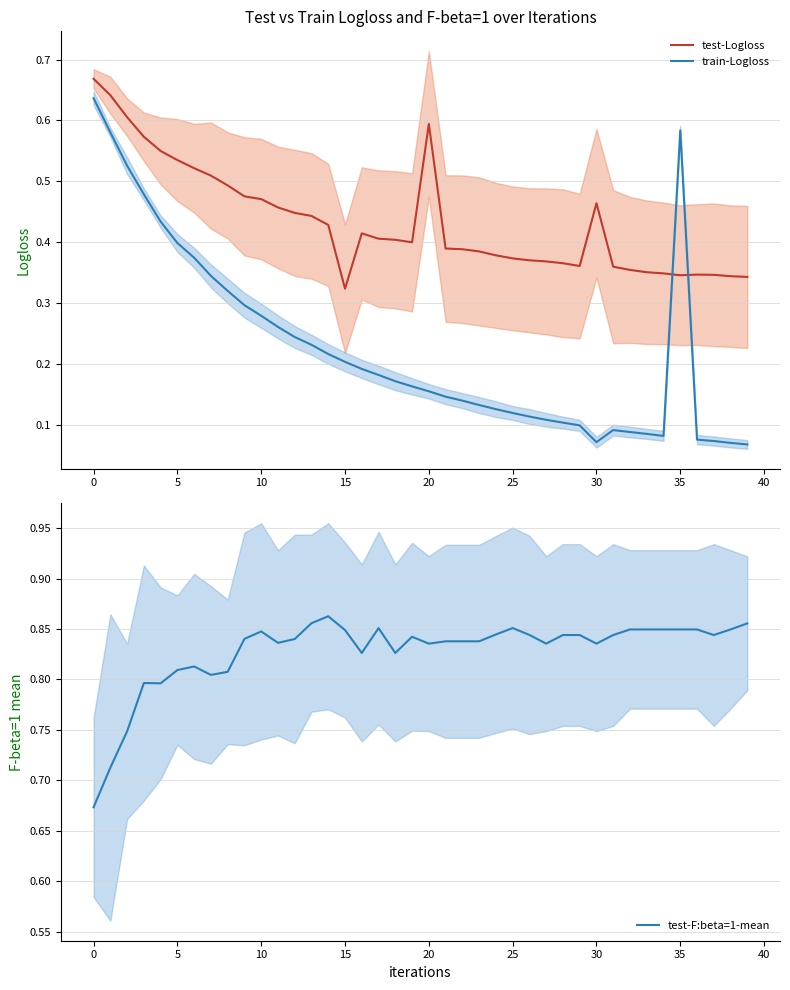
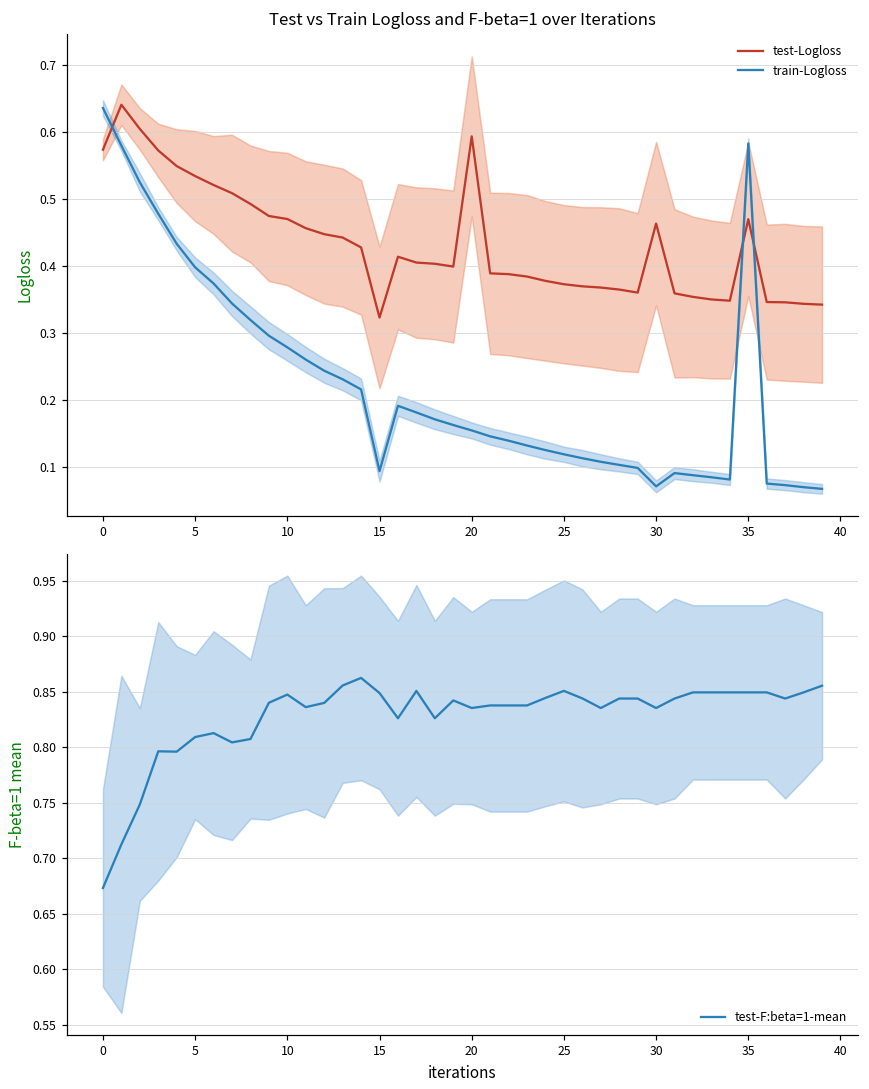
Test vs Train Logloss and F-beta=1 over Iterations, test-Logloss, 0: 0.67 -> 0.57
Test vs Train Logloss and F-beta=1 over Iterations, train-Logloss, 15: 0.20 -> 0.09
Test vs Train Logloss and F-beta=1 over Iterations, test-Logloss, 35: 0.35 -> 0.47
